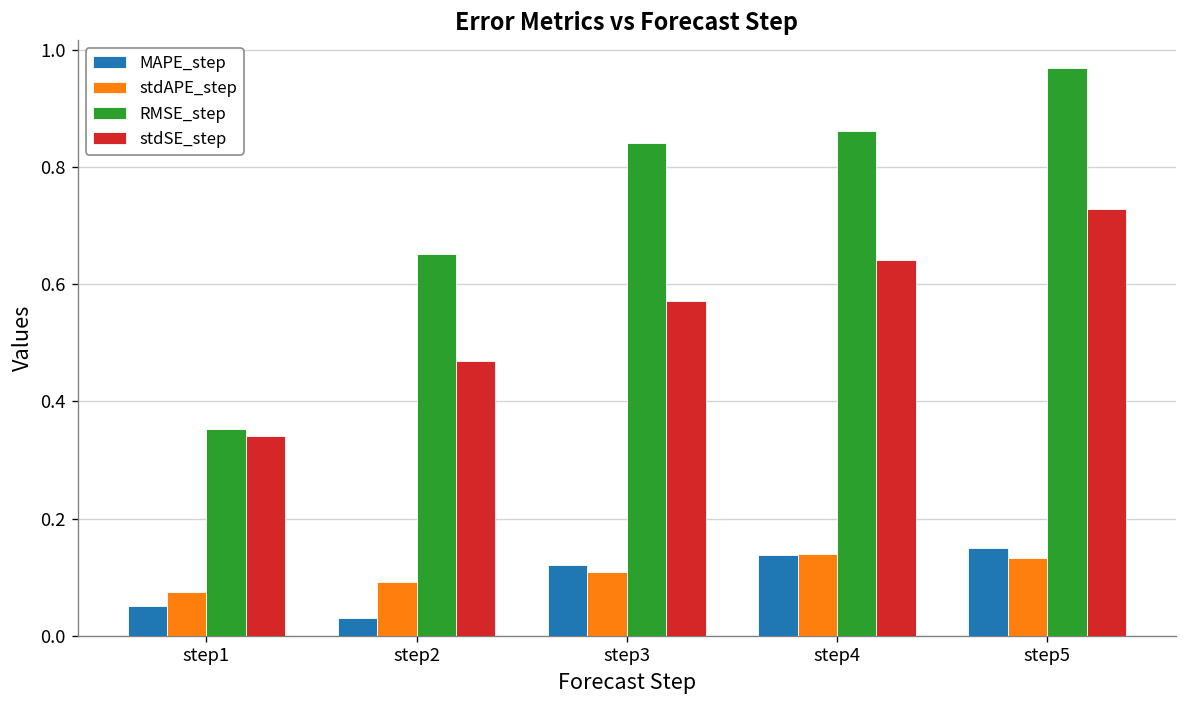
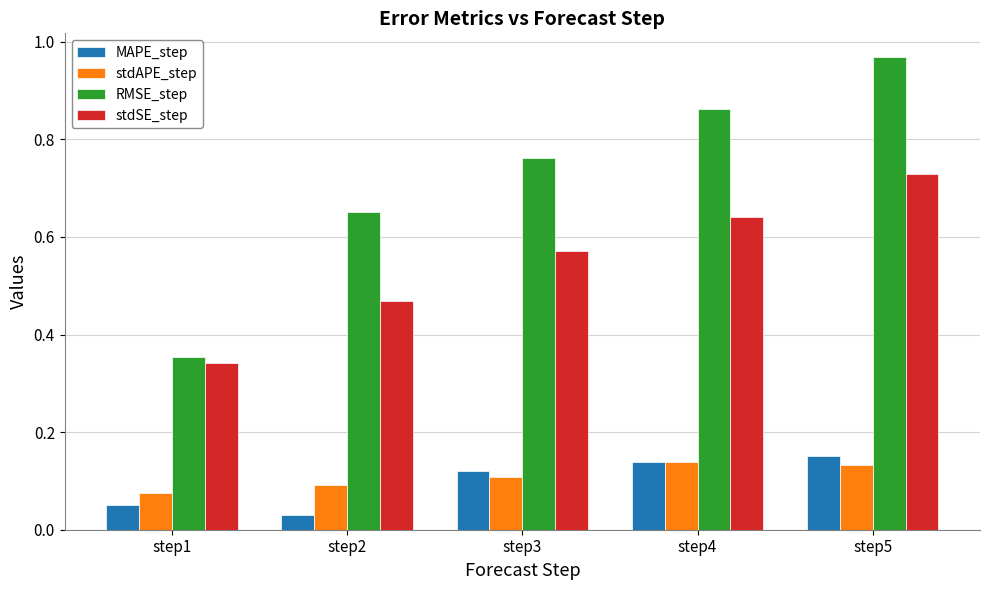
RMSE_step, step3: 0.84 -> 0.76
